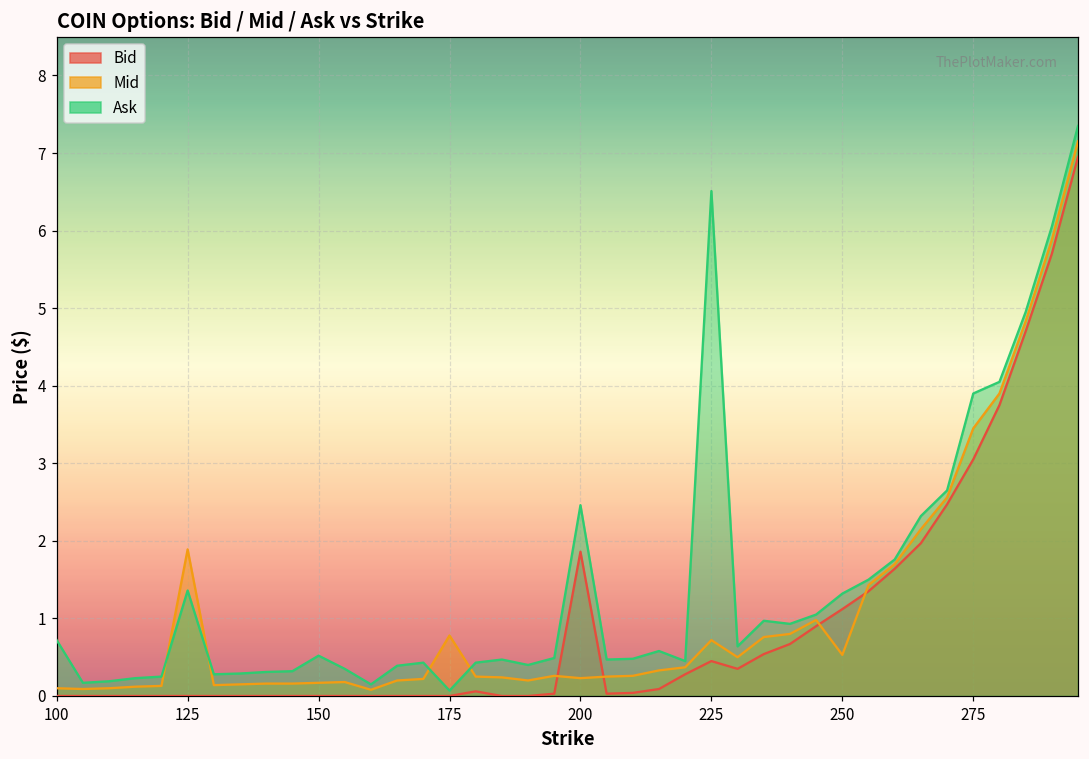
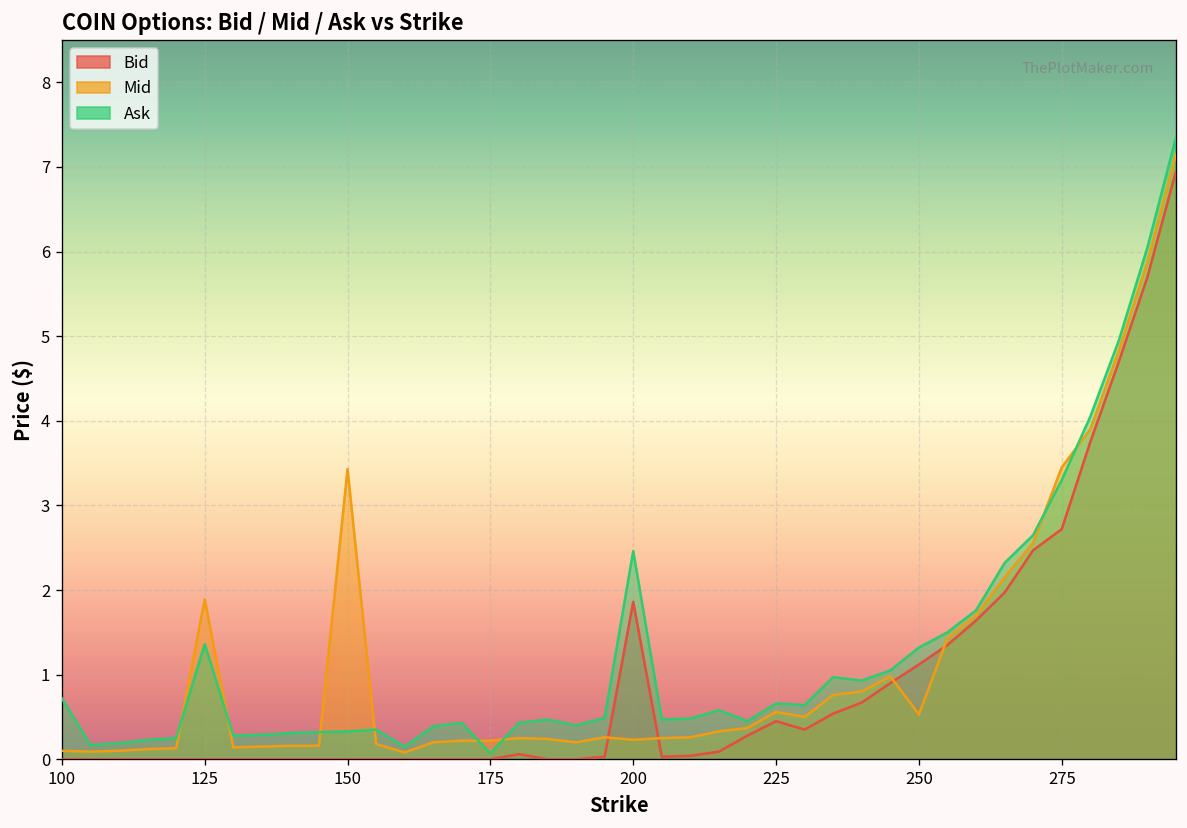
Mid, 150: 0.2 -> 3.4
Ask, 150: 0.5 -> 0.3
Mid, 175: 0.8 -> 0.2
Mid, 225: 0.7 -> 0.6
Ask, 225: 6.5 -> 0.7
Bid, 275: 3.1 -> 2.7
Ask, 275: 3.9 -> 3.3
